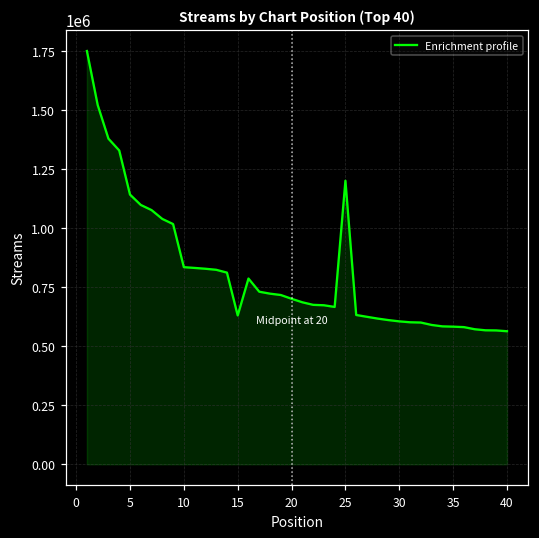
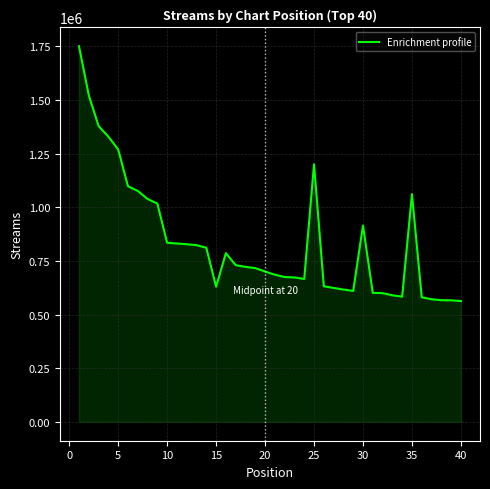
5: 1140000 -> 1270000
30: 610000 -> 920000
35: 580000 -> 1060000
